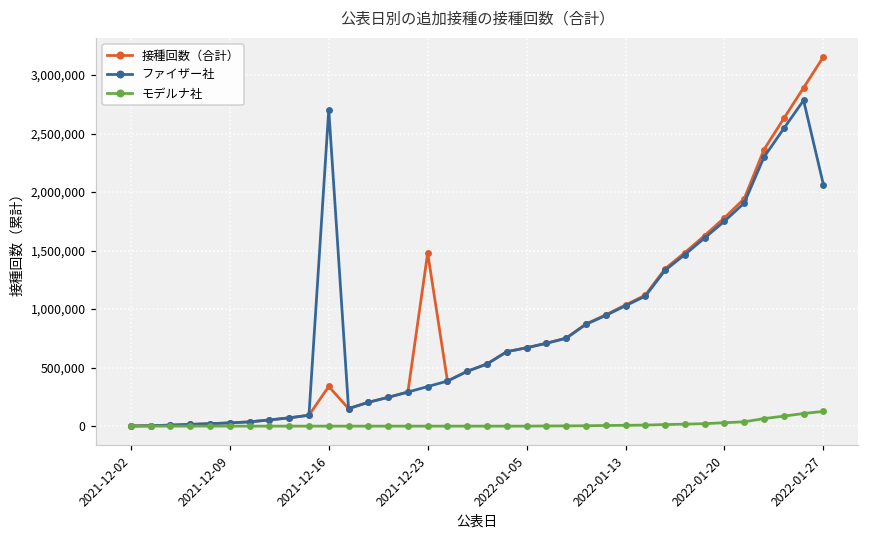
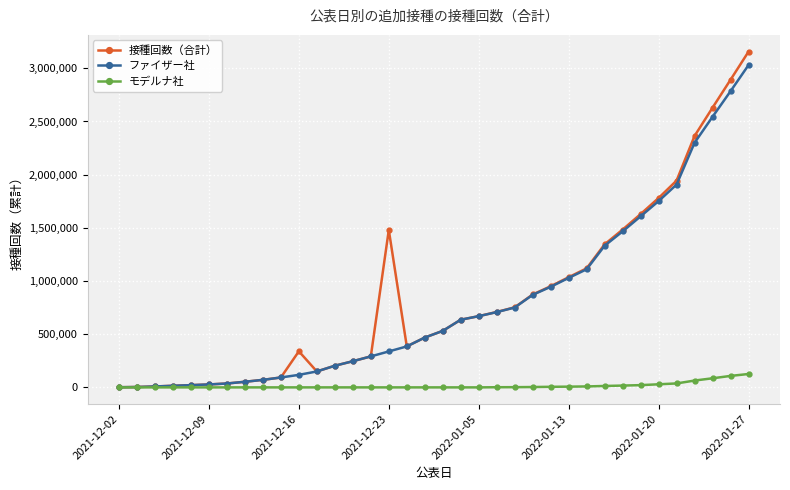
ファイザー社, 2021-12-16: 2,710,000 -> 120,000
ファイザー社, 2022-01-27: 2,070,000 -> 3,030,000
